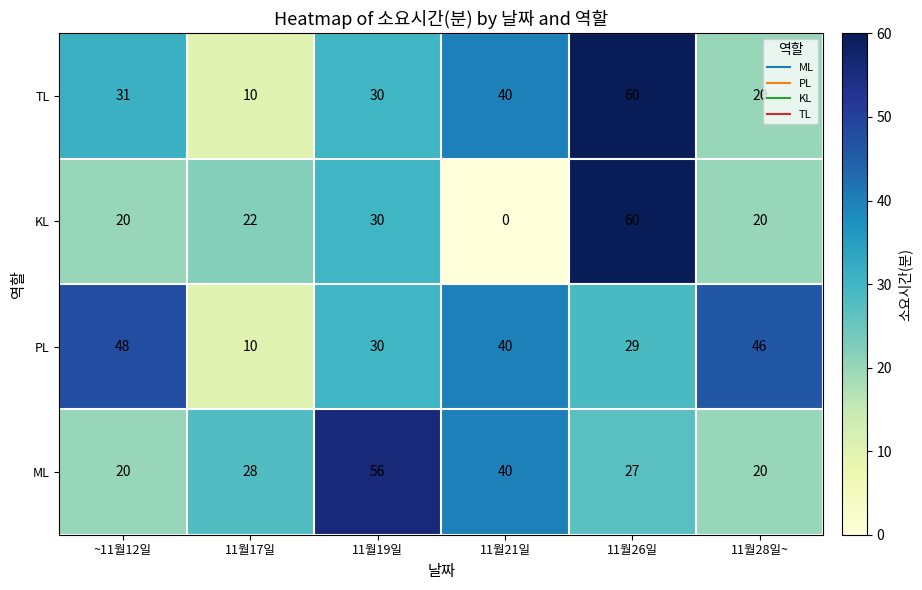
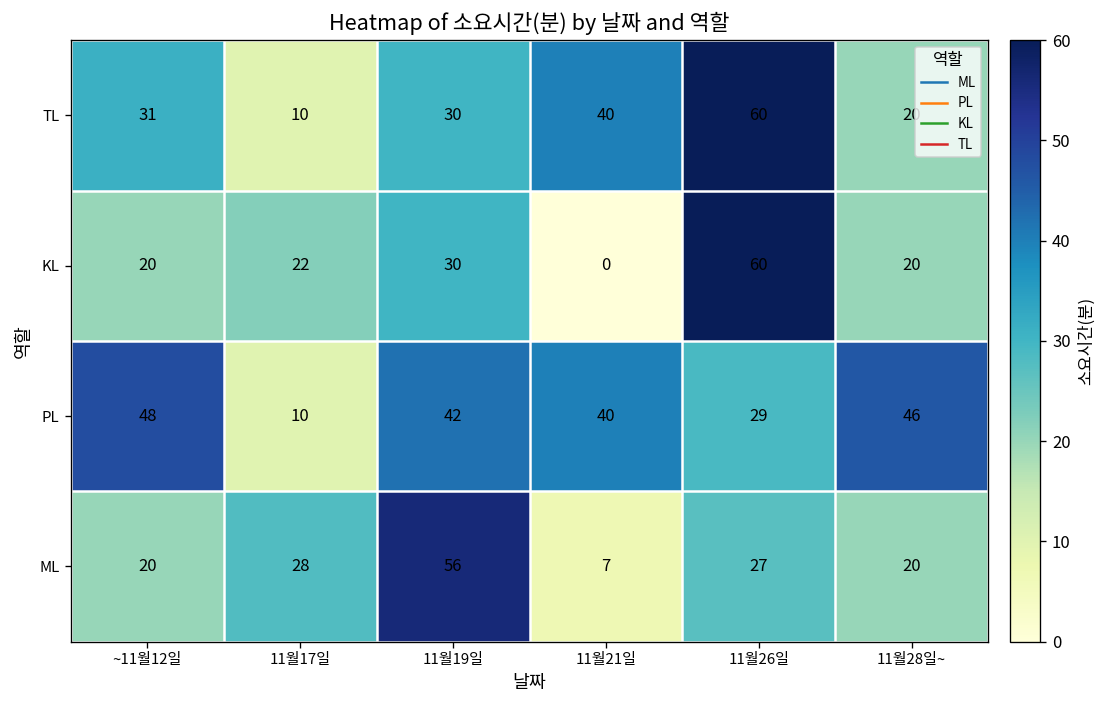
PL, 11월19일: 30 -> 42
ML, 11월21일: 40 -> 7
